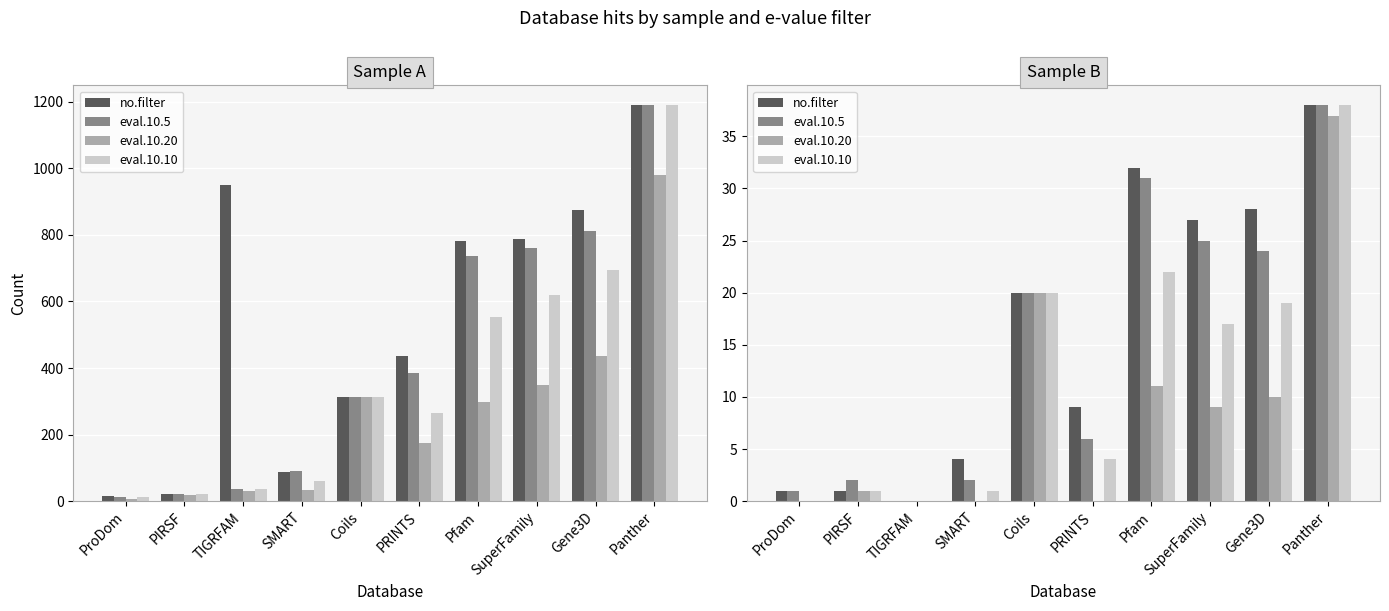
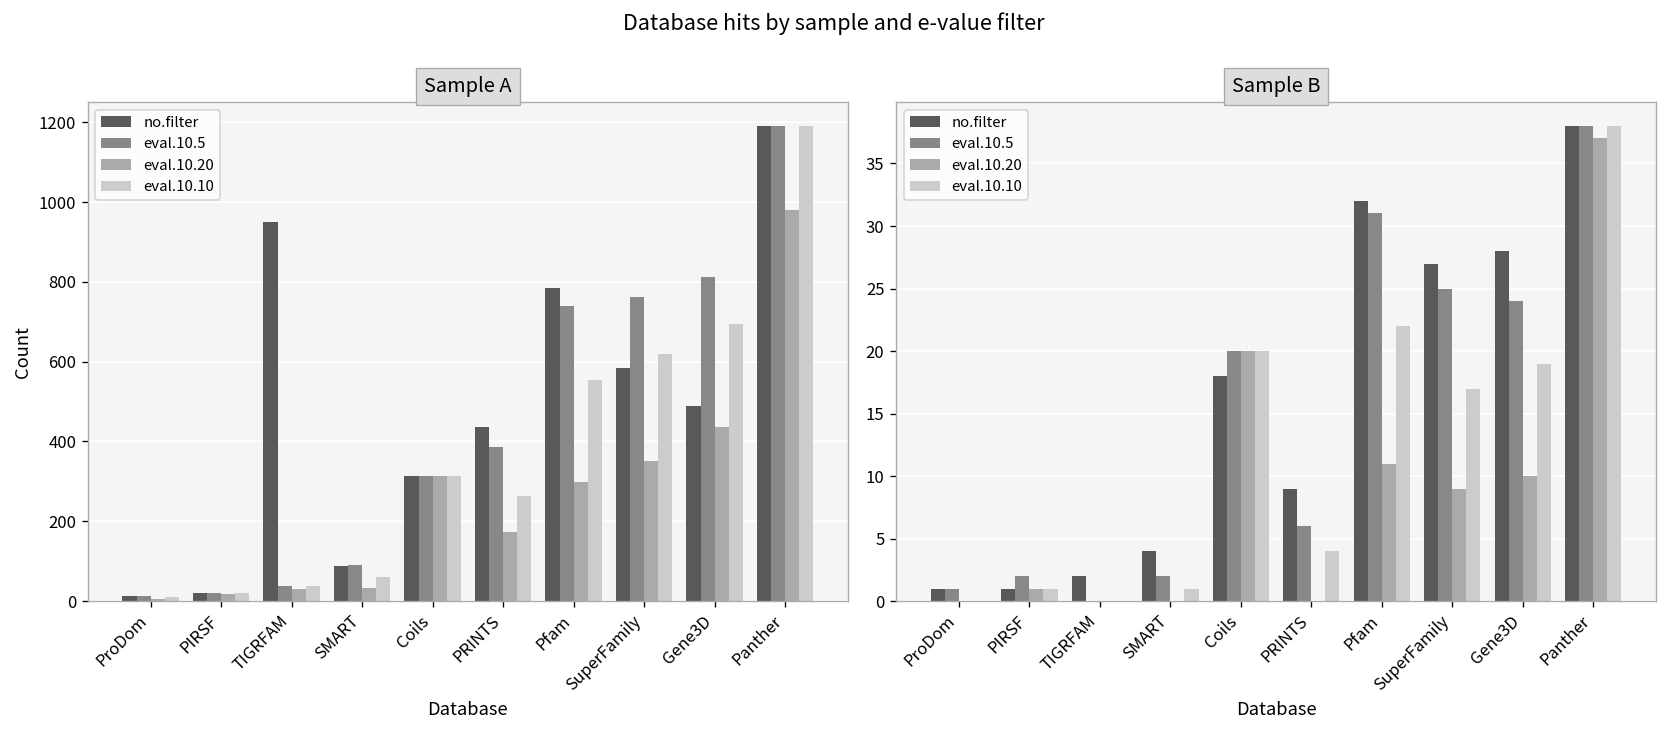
Sample A, no.filter, SuperFamily: 790 -> 580
Sample A, no.filter, Gene3D: 870 -> 490
Sample B, no.filter, TIGRFAM: 0 -> 2
Sample B, no.filter, Coils: 20 -> 18
